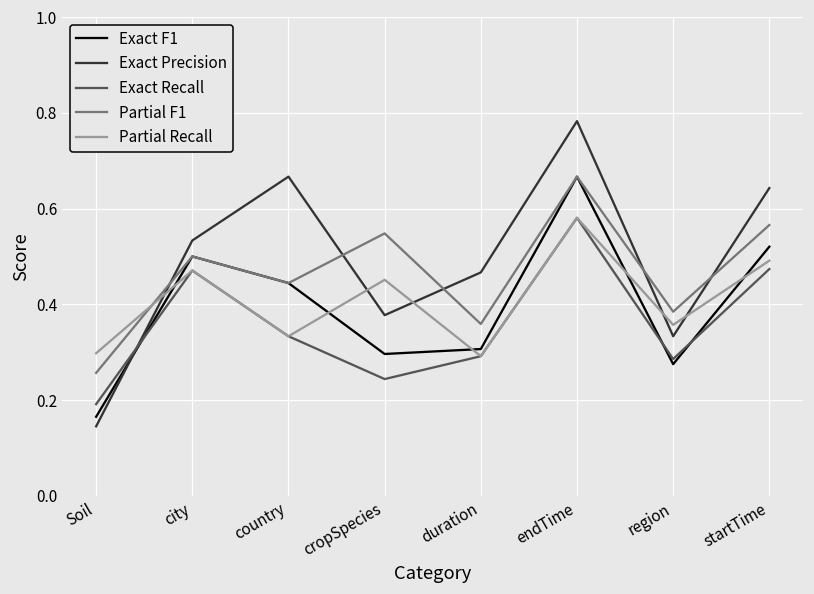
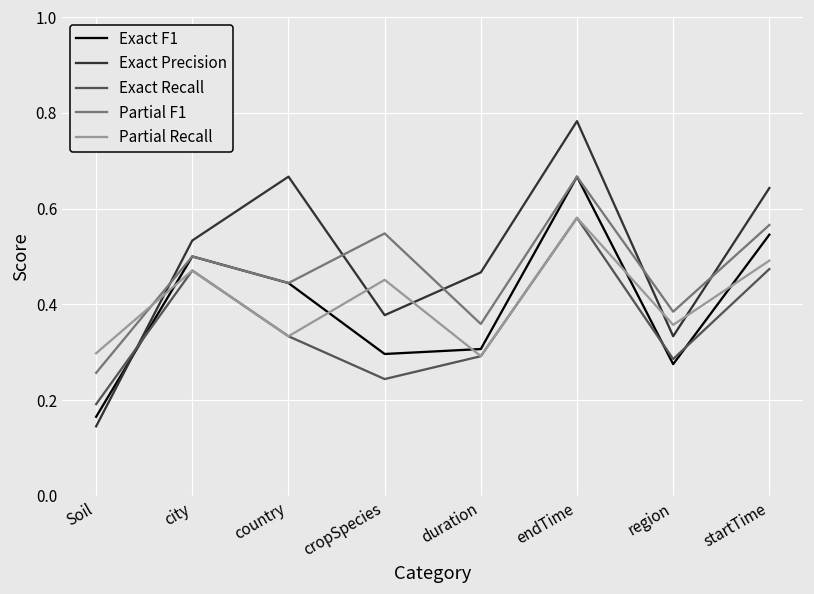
Exact F1, startTime: 0.52 -> 0.55
